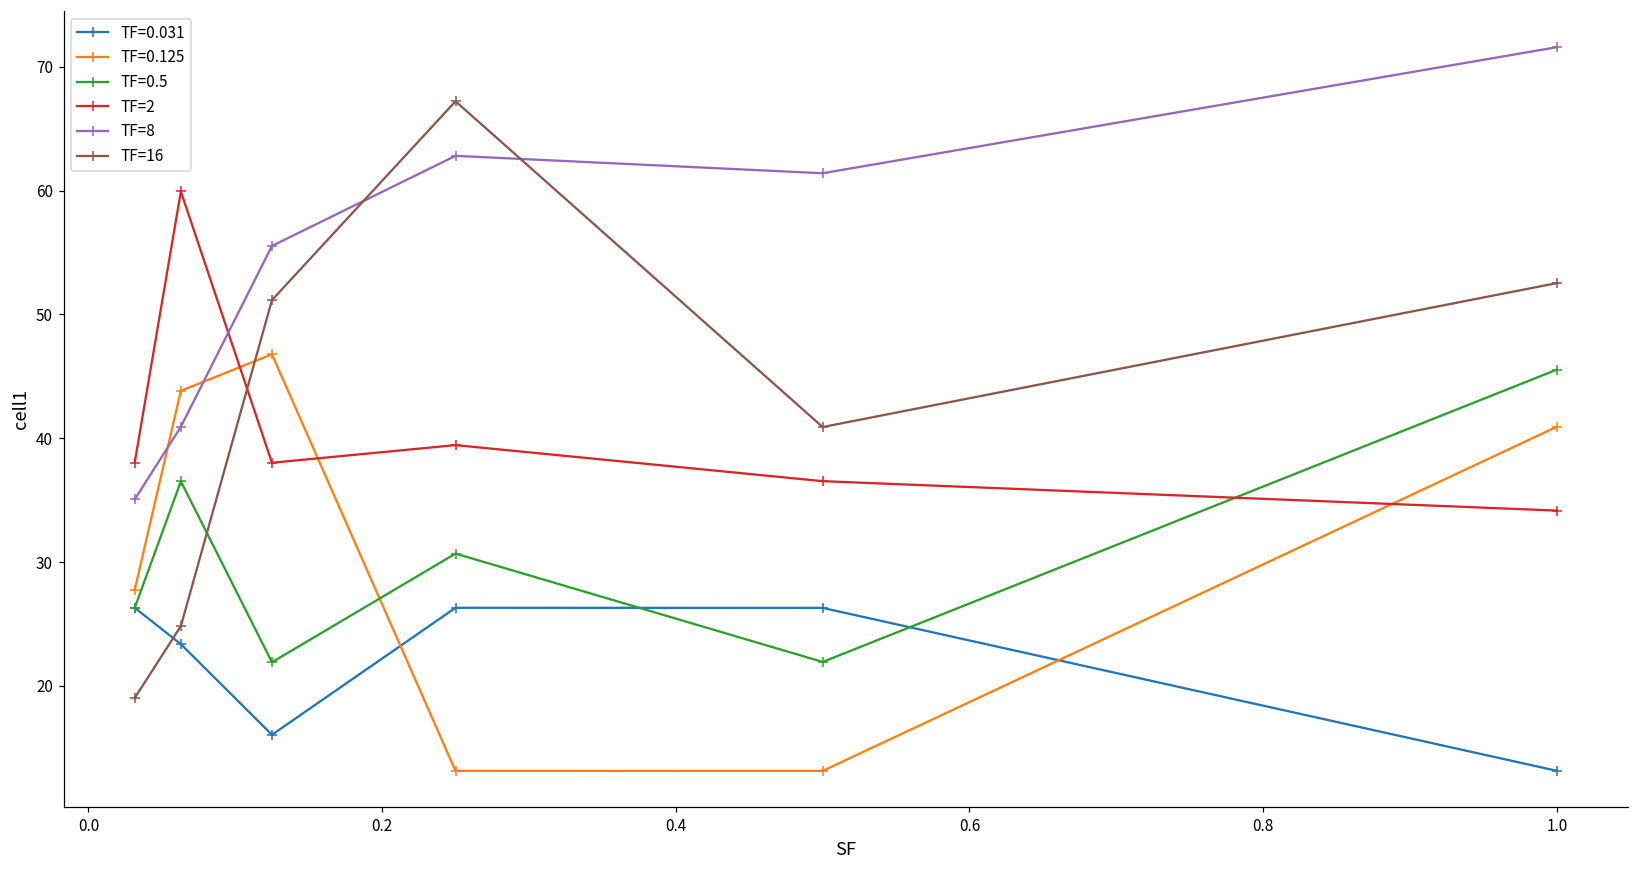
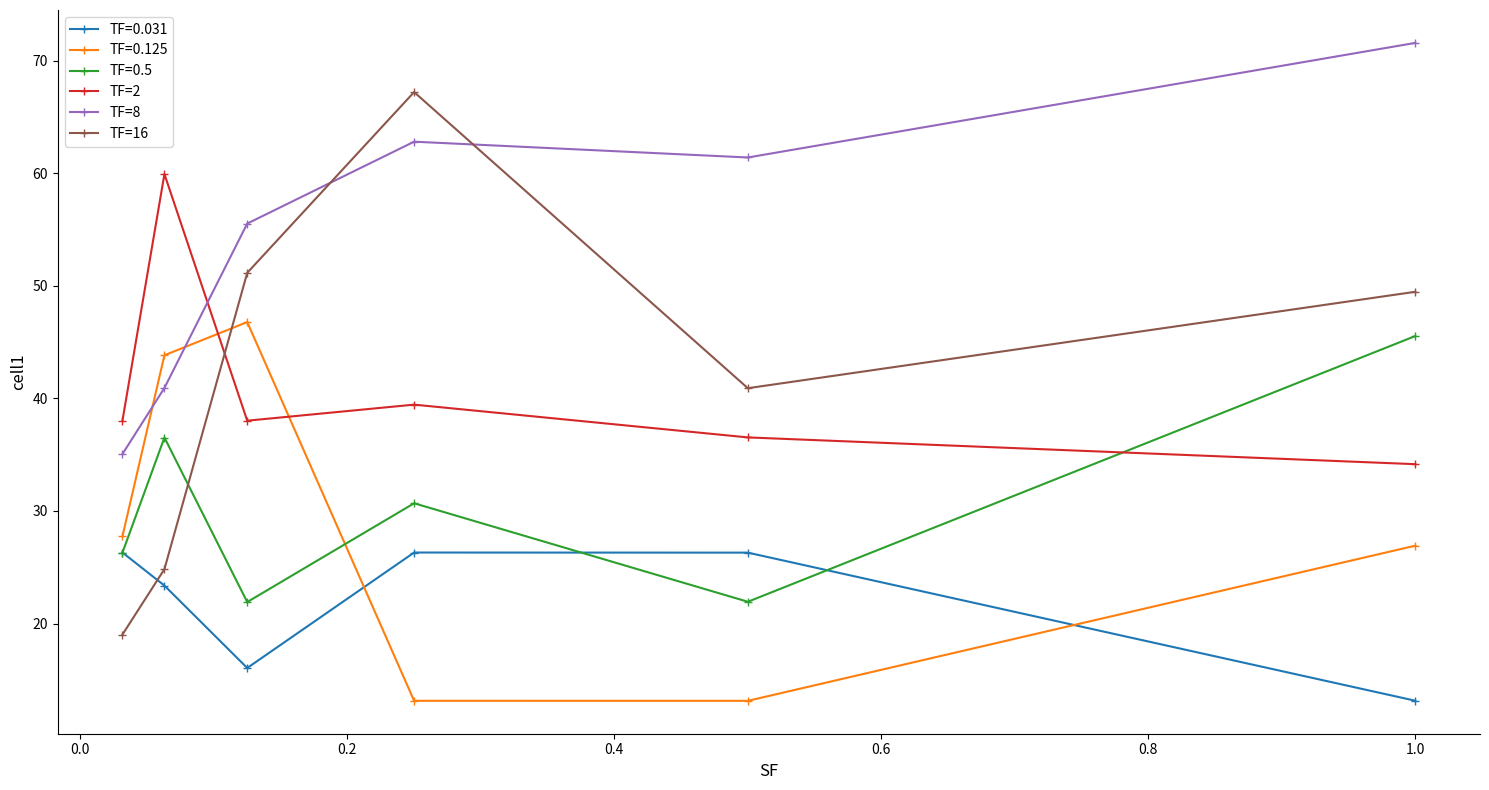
TF=0.125, 1.0: 40.9 -> 26.9
TF=16, 1.0: 52.5 -> 49.5
